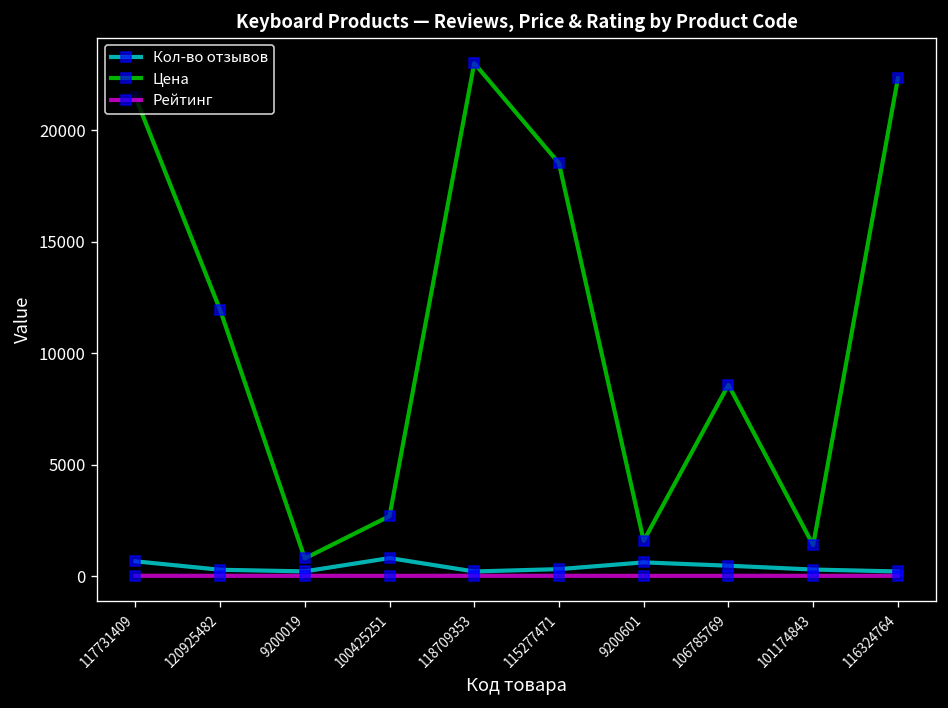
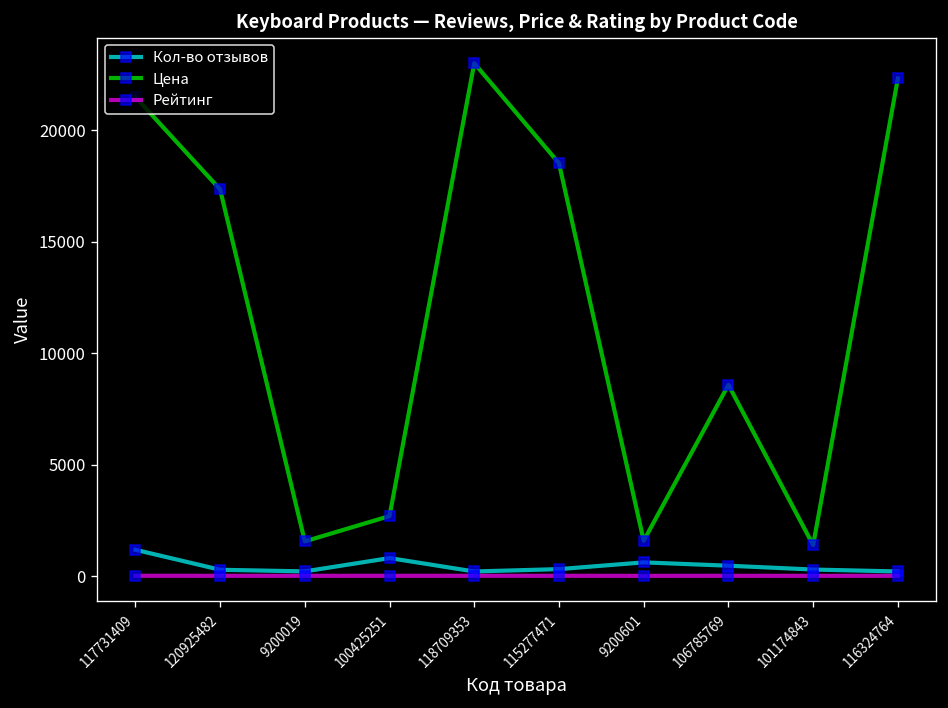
Кол-во отзывов, 117731409: 700 -> 1200
Цена, 120925482: 11900 -> 17300
Цена, 9200019: 800 -> 1600
